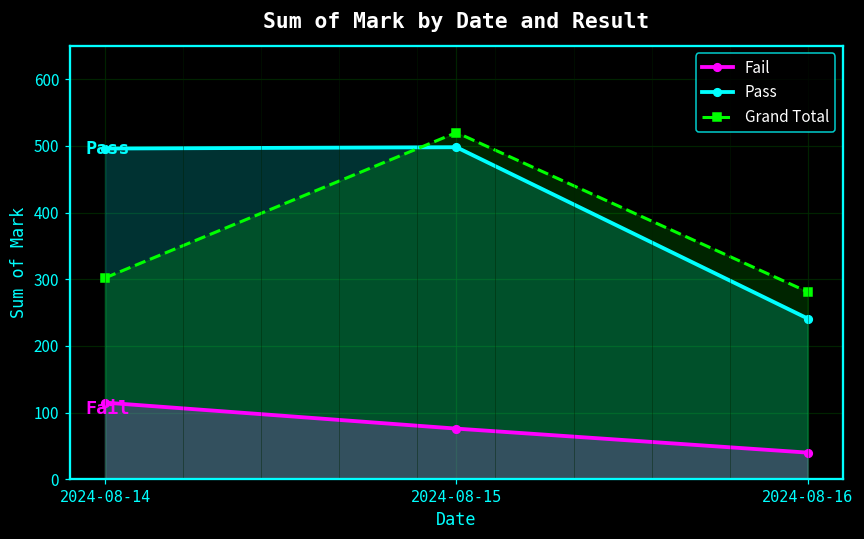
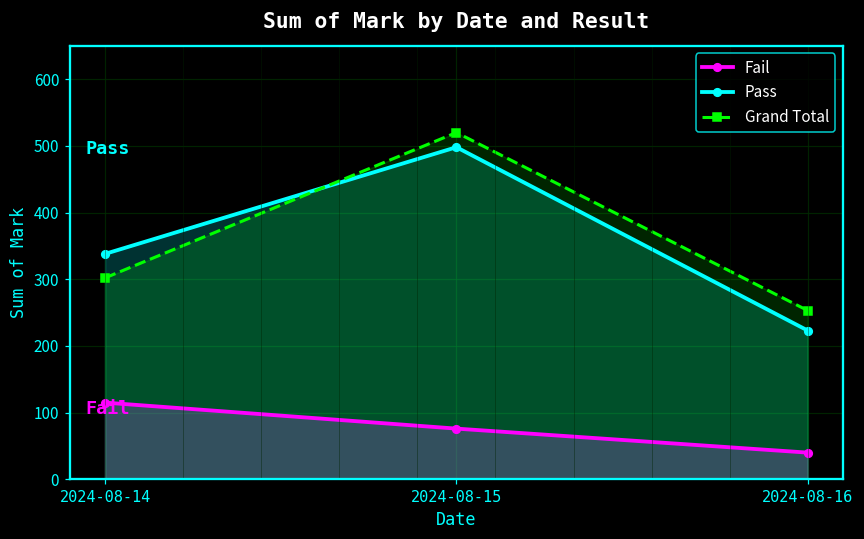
Pass, 2024-08-14: 500 -> 340
Pass, 2024-08-16: 240 -> 220
Grand Total, 2024-08-16: 280 -> 250
